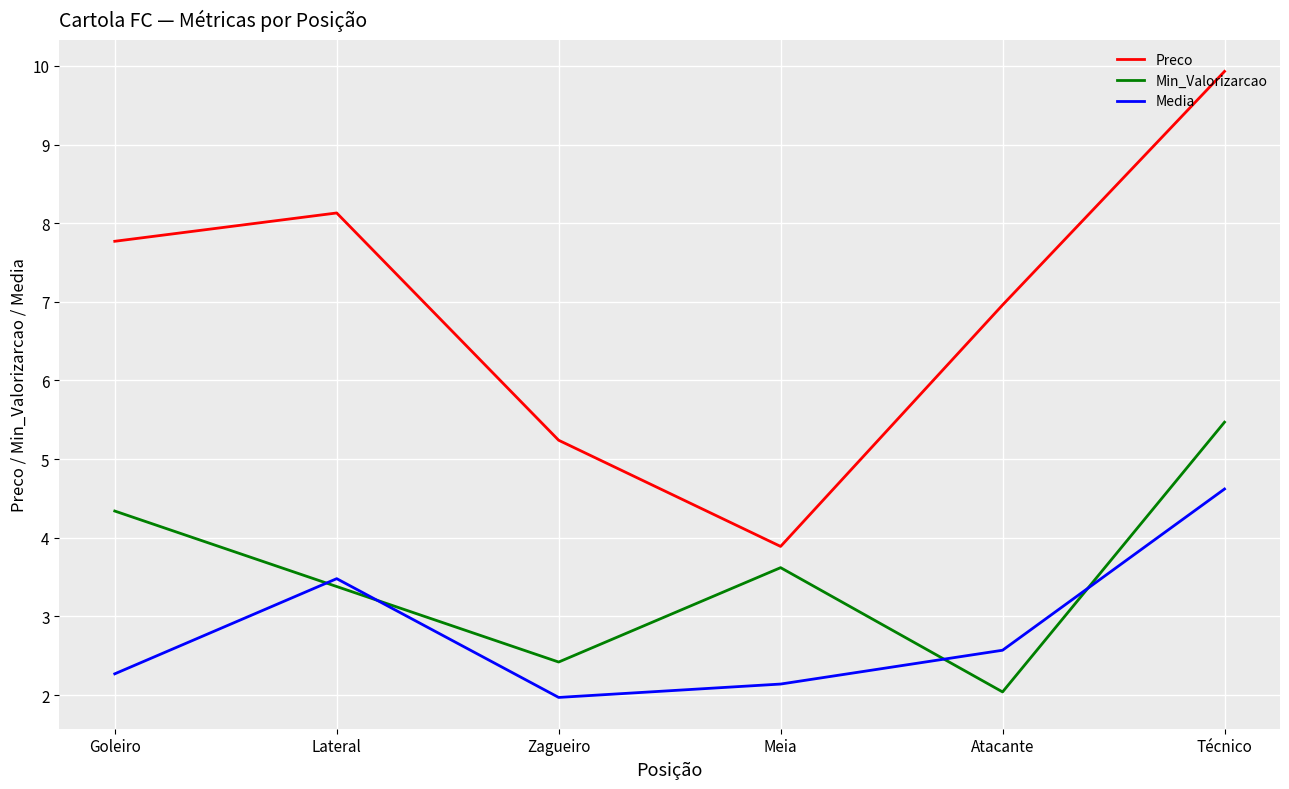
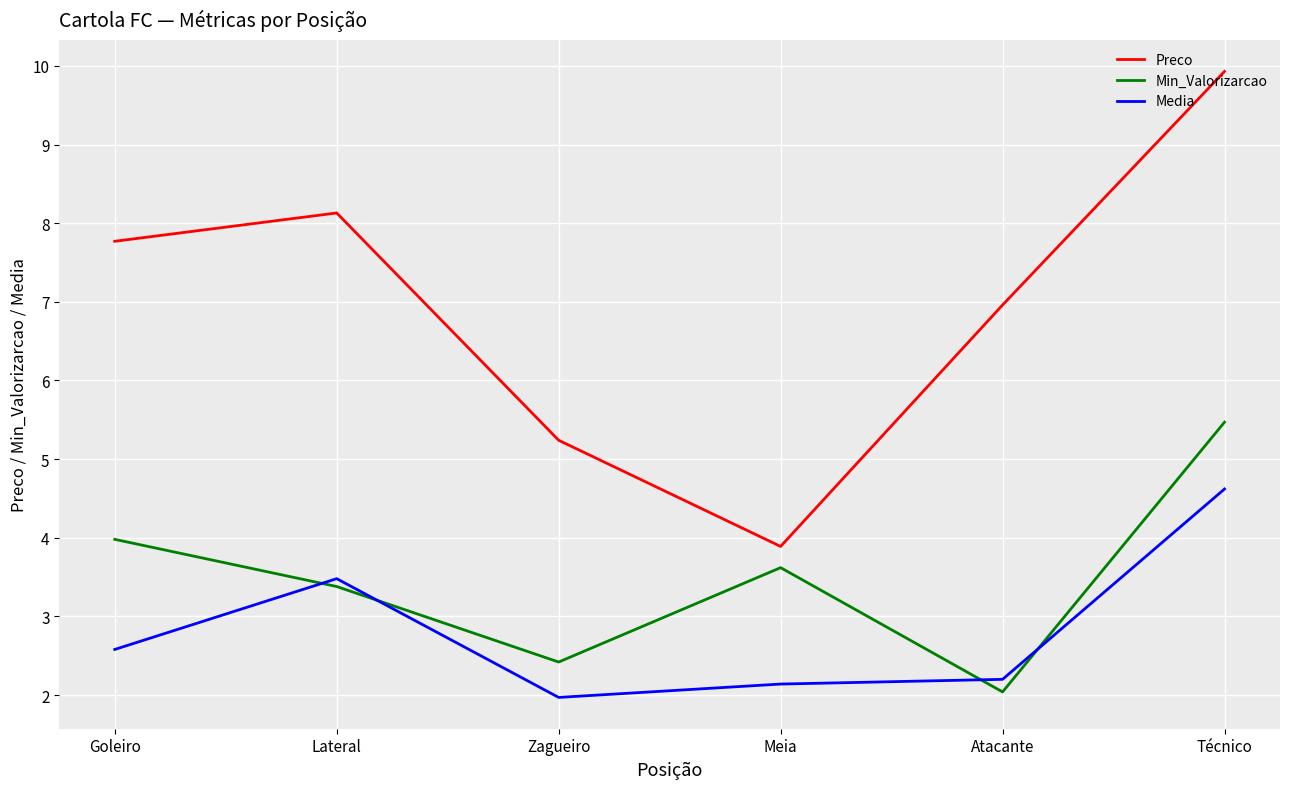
Min_Valorizarcao, Goleiro: 4.3 -> 4.0
Media, Goleiro: 2.3 -> 2.6
Media, Atacante: 2.6 -> 2.2
